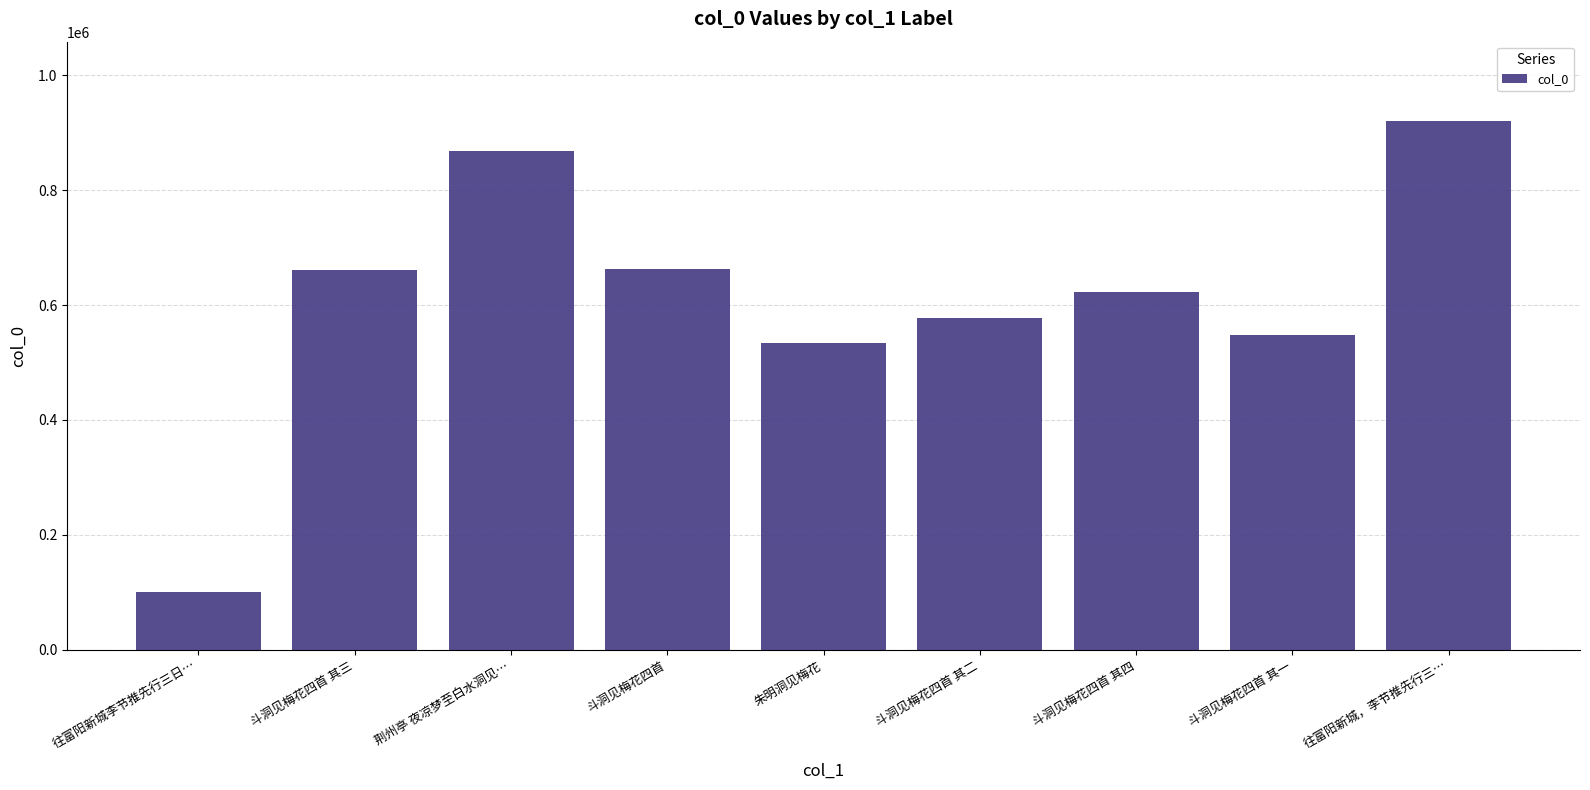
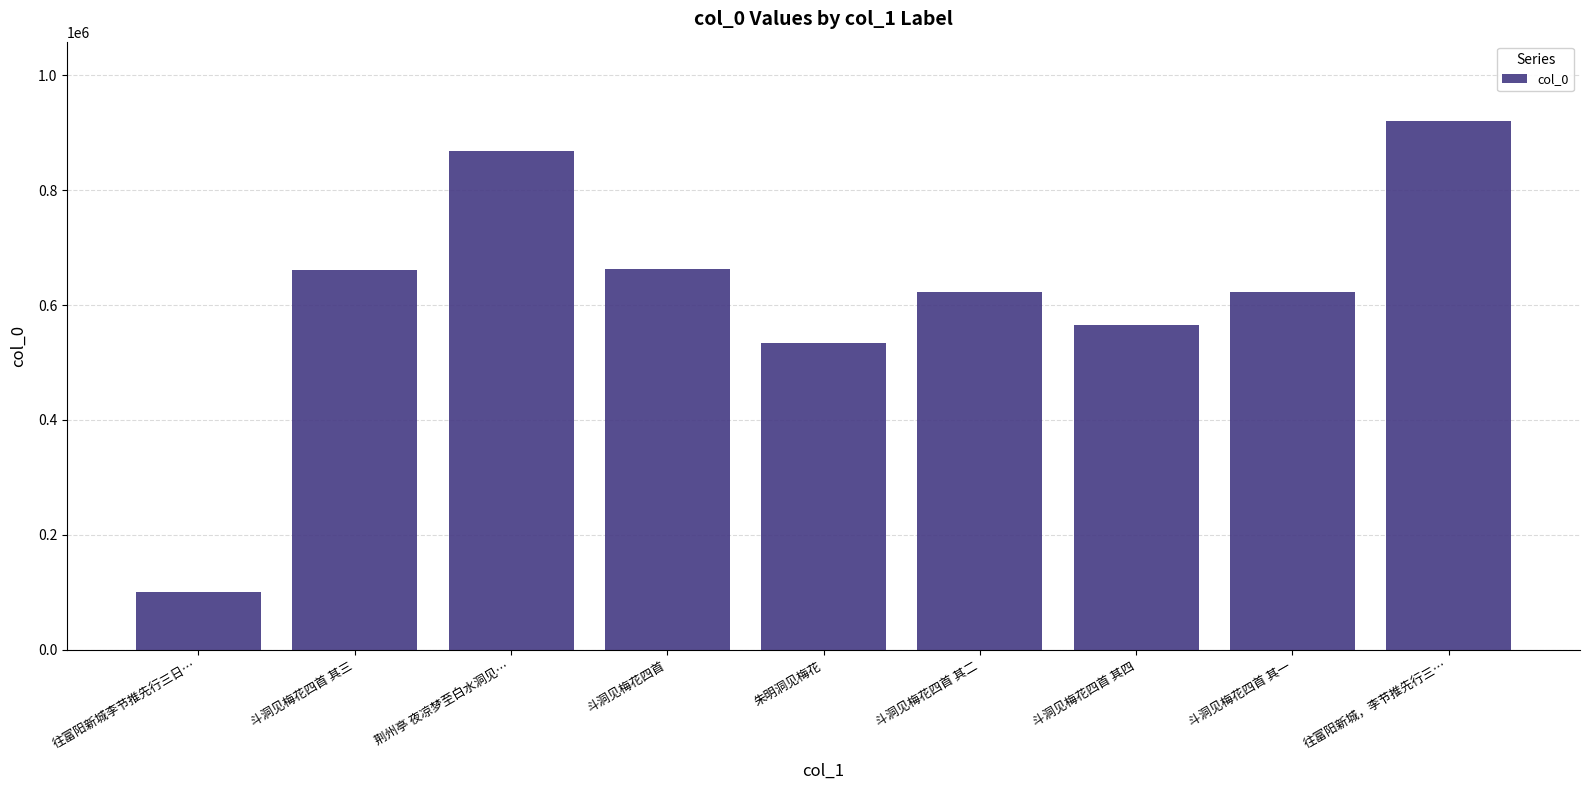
斗洞见梅花四首 其二: 580000 -> 620000
斗洞见梅花四首 其四: 620000 -> 560000
斗洞见梅花四首 其一: 550000 -> 620000
